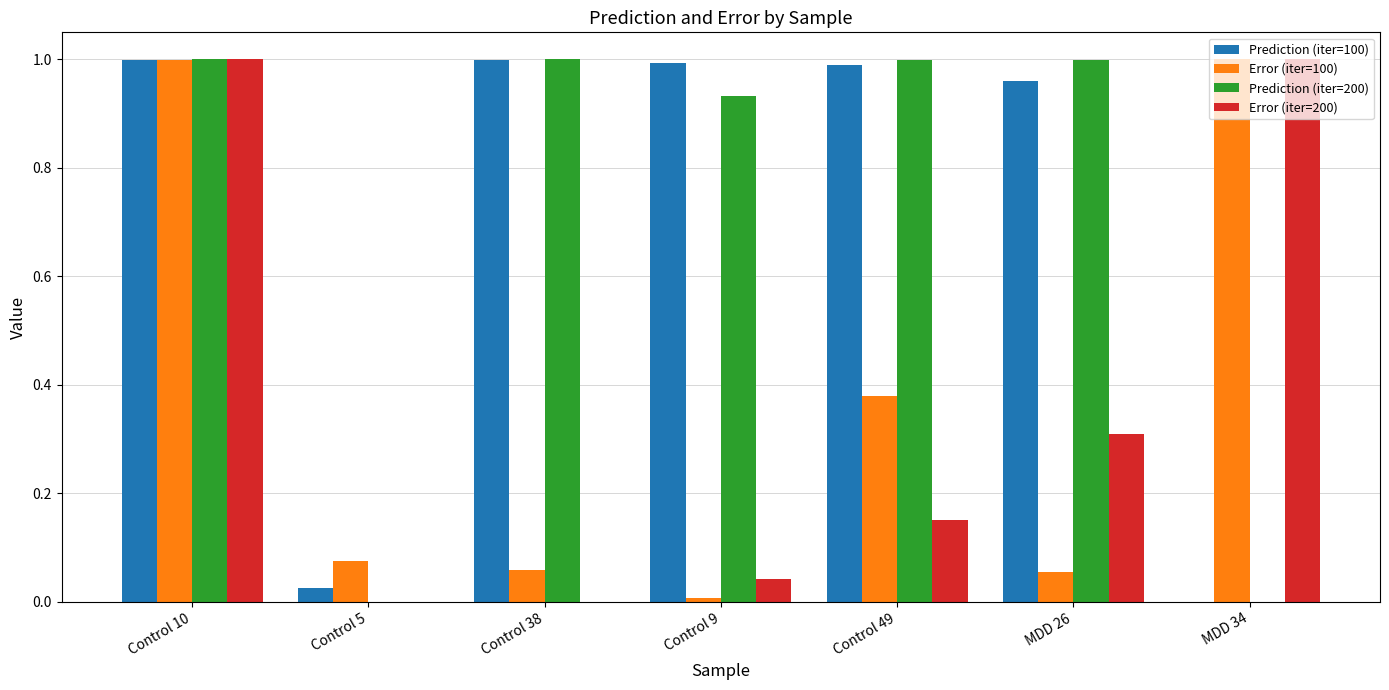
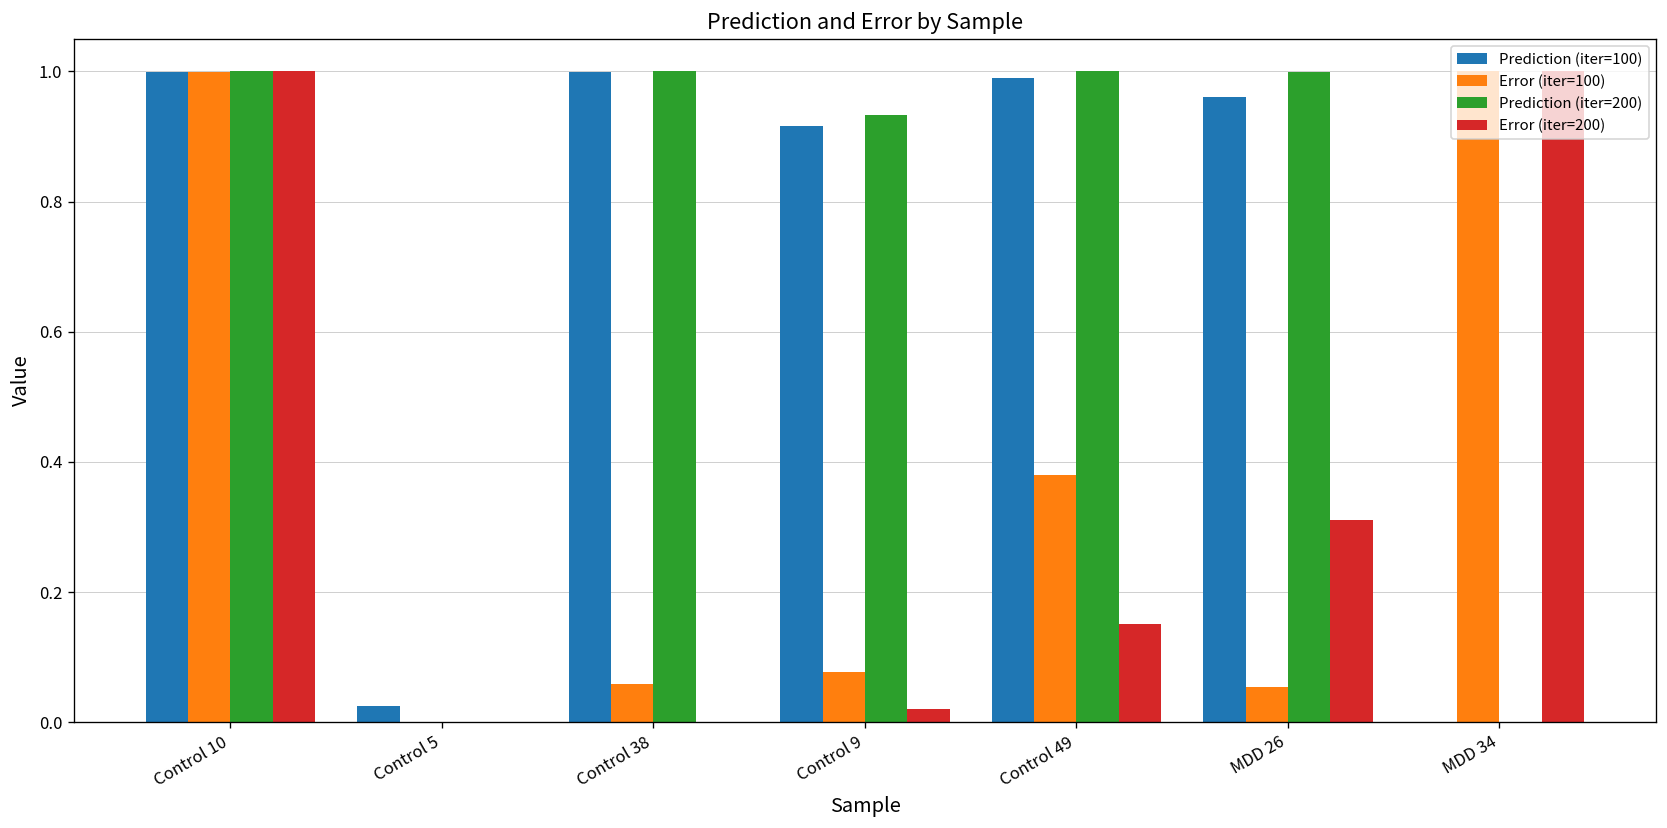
Error (iter=100), Control 5: 0.08 -> 0.00
Prediction (iter=100), Control 9: 0.99 -> 0.92
Error (iter=100), Control 9: 0.01 -> 0.08
Error (iter=200), Control 9: 0.04 -> 0.02
